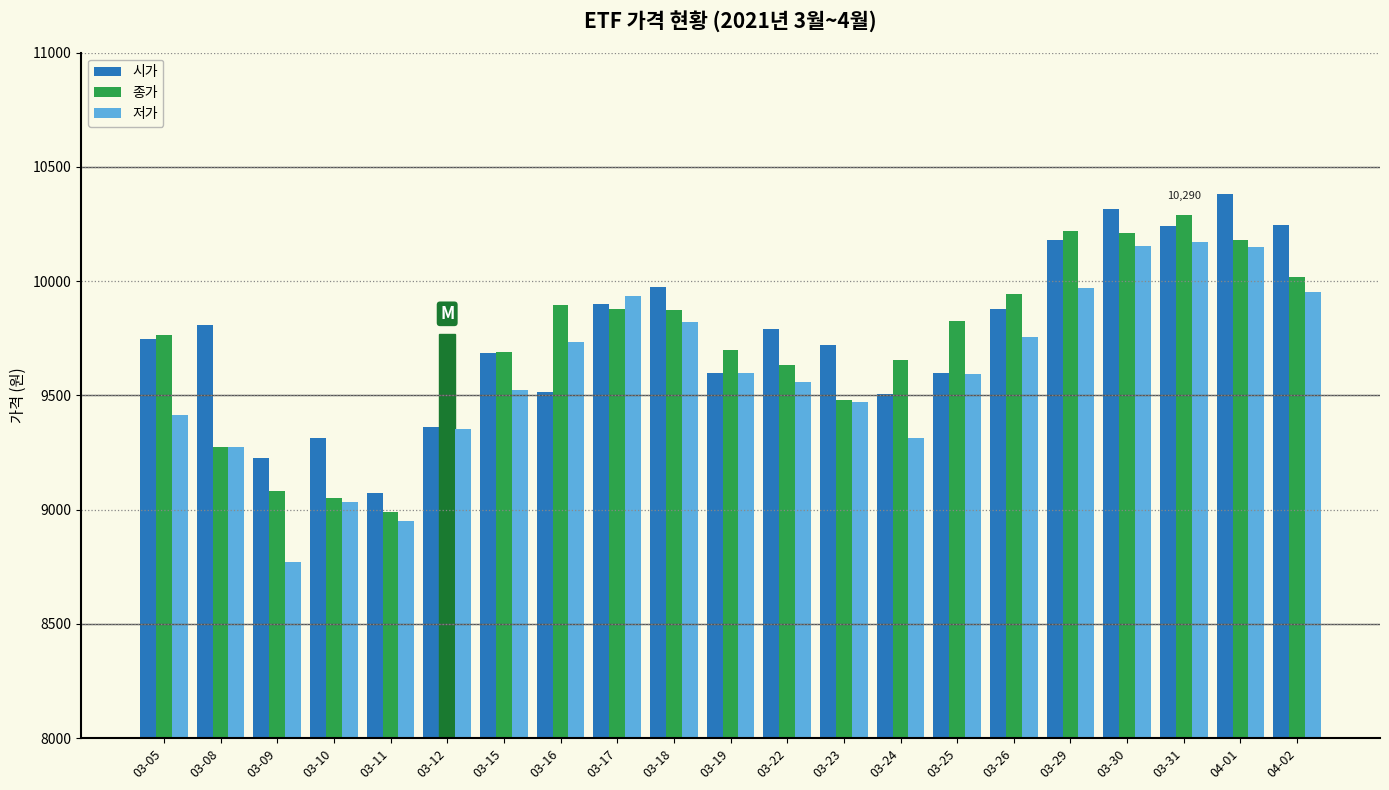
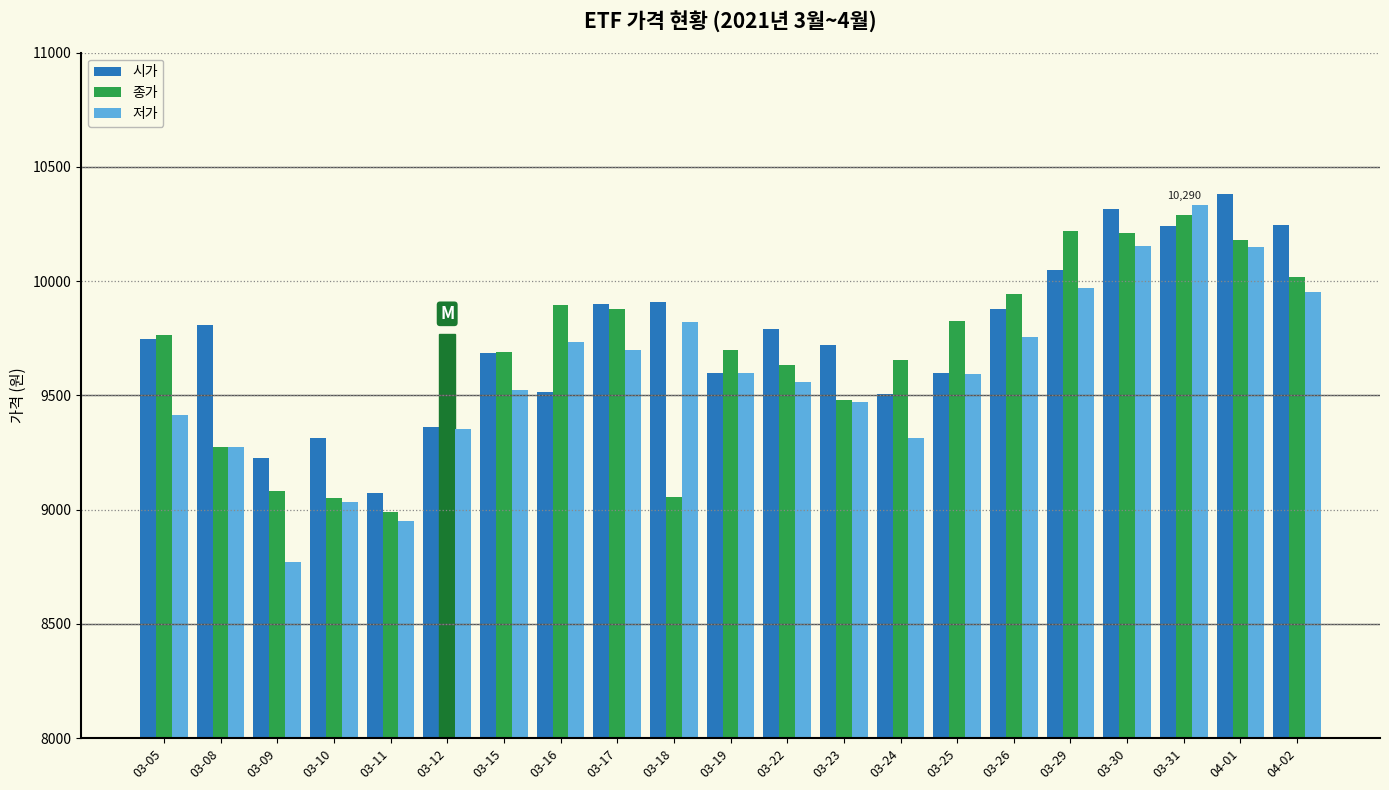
저가, 03-17: 9940 -> 9700
시가, 03-18: 9980 -> 9910
종가, 03-18: 9880 -> 9060
시가, 03-29: 10180 -> 10050
저가, 03-31: 10170 -> 10330
